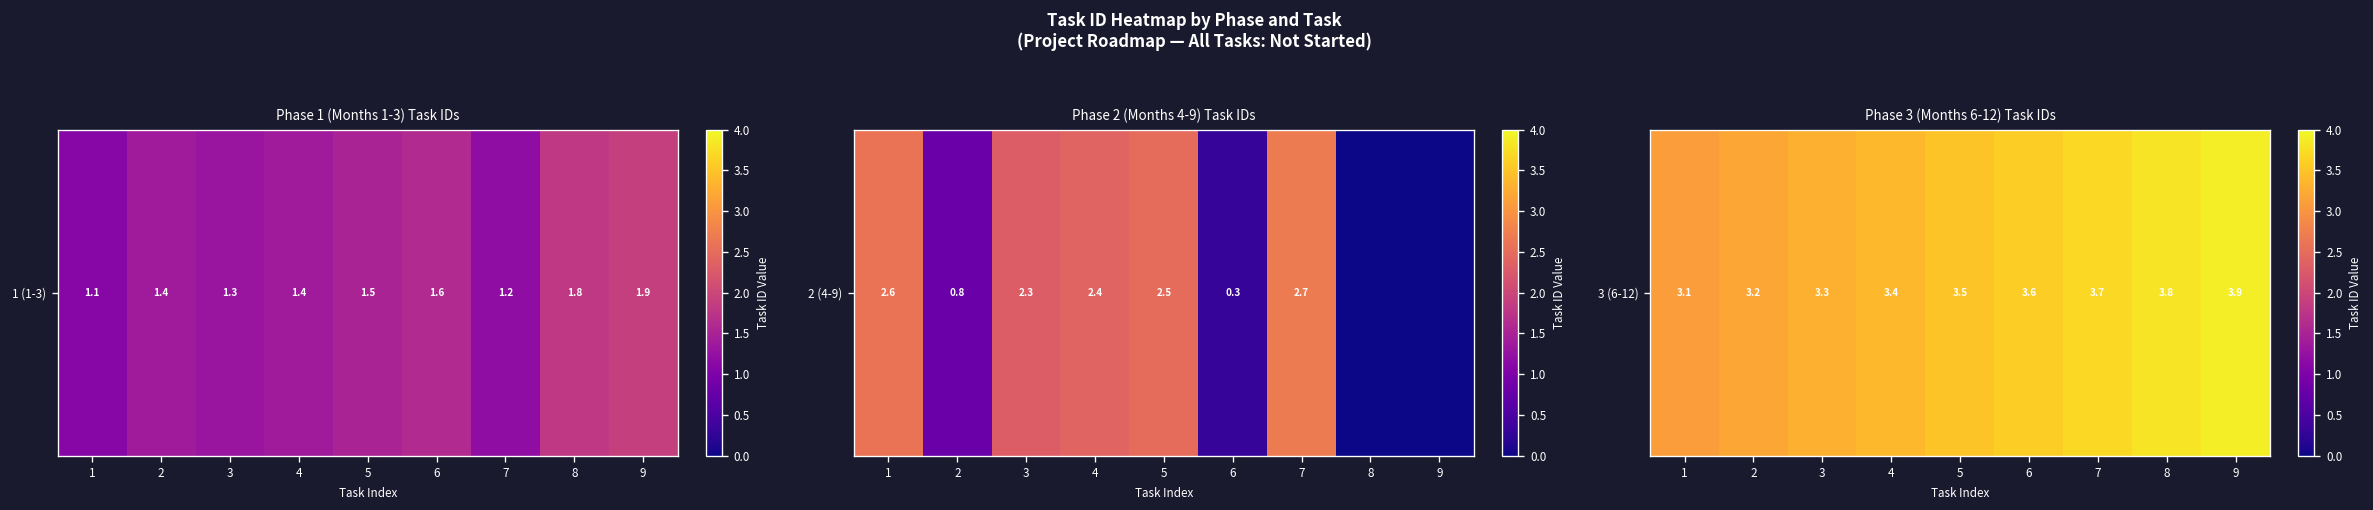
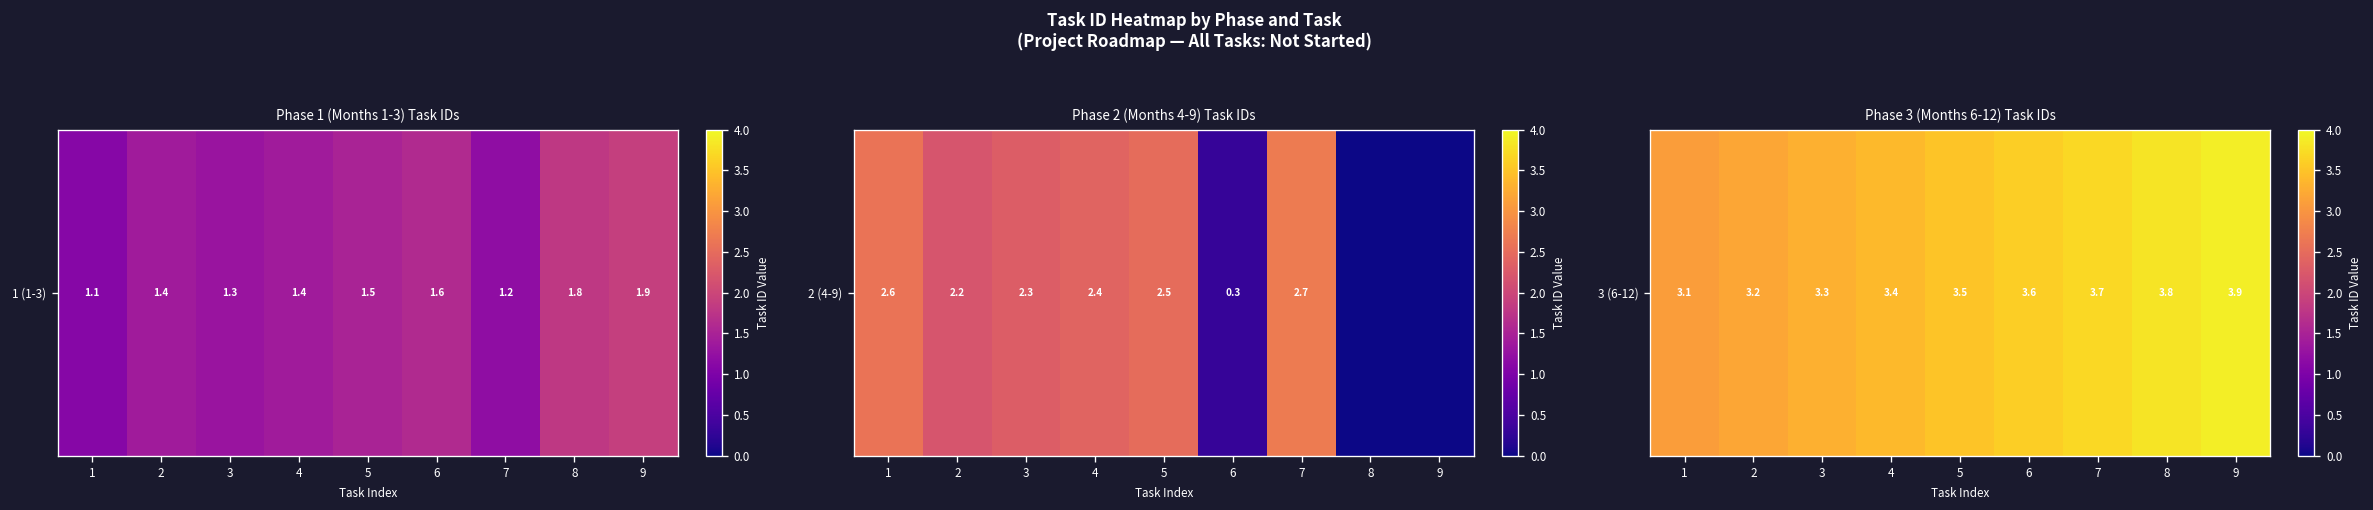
Phase 2 (Months 4-9) Task IDs, 2 (4-9), 2: 0.8 -> 2.2
